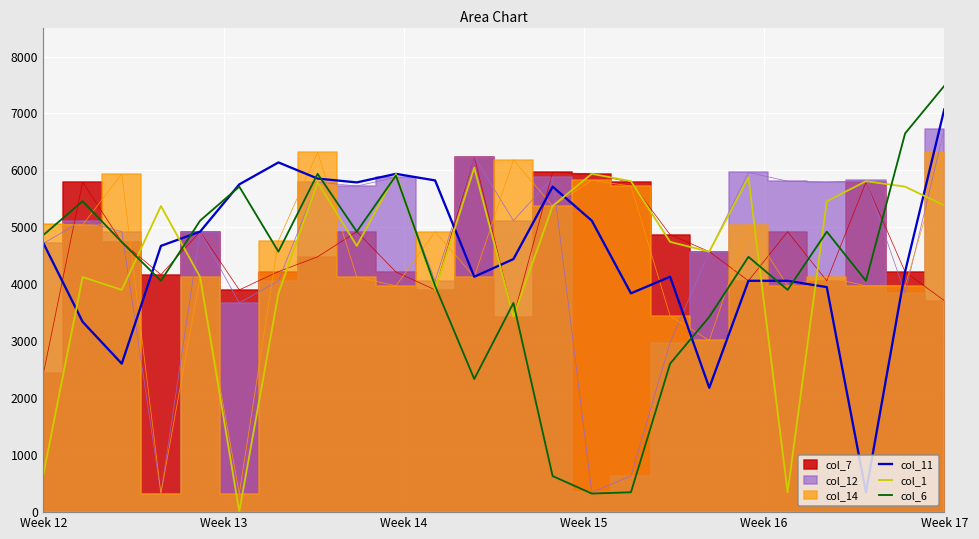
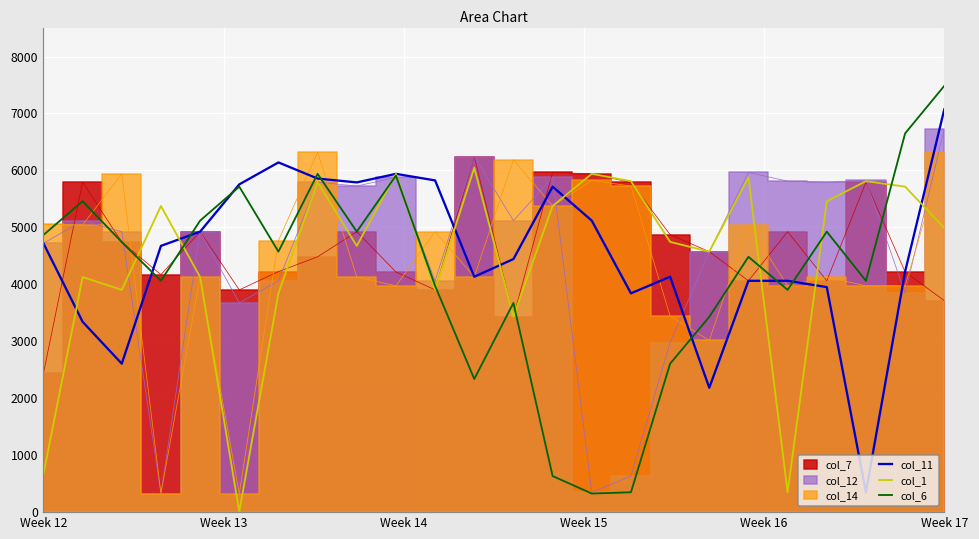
col_1, Week 17: 5400 -> 5000
